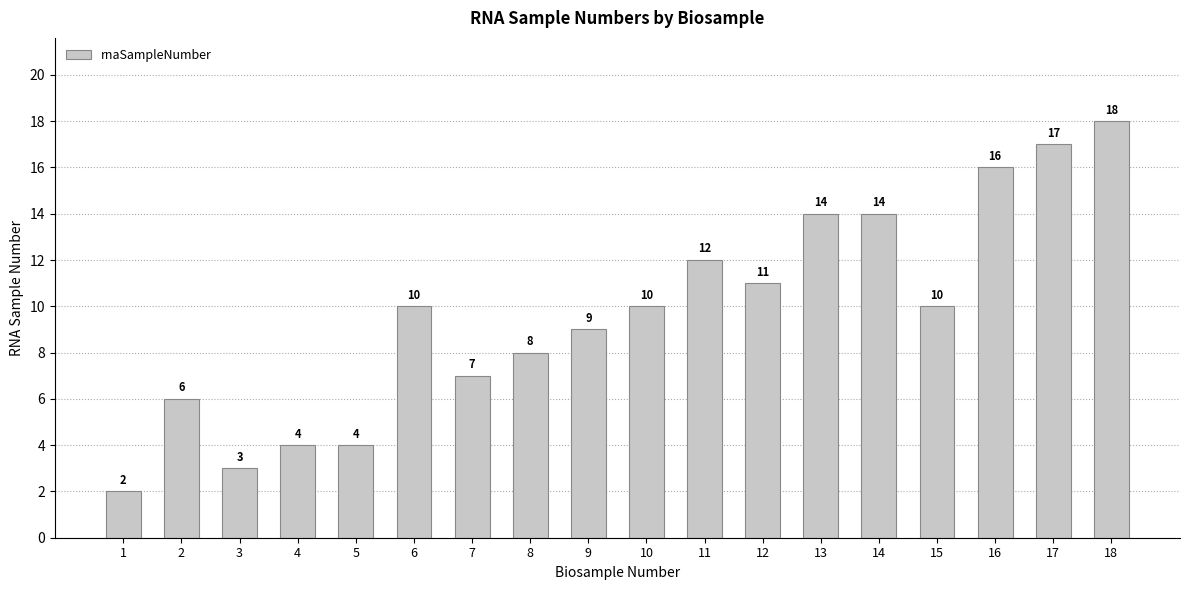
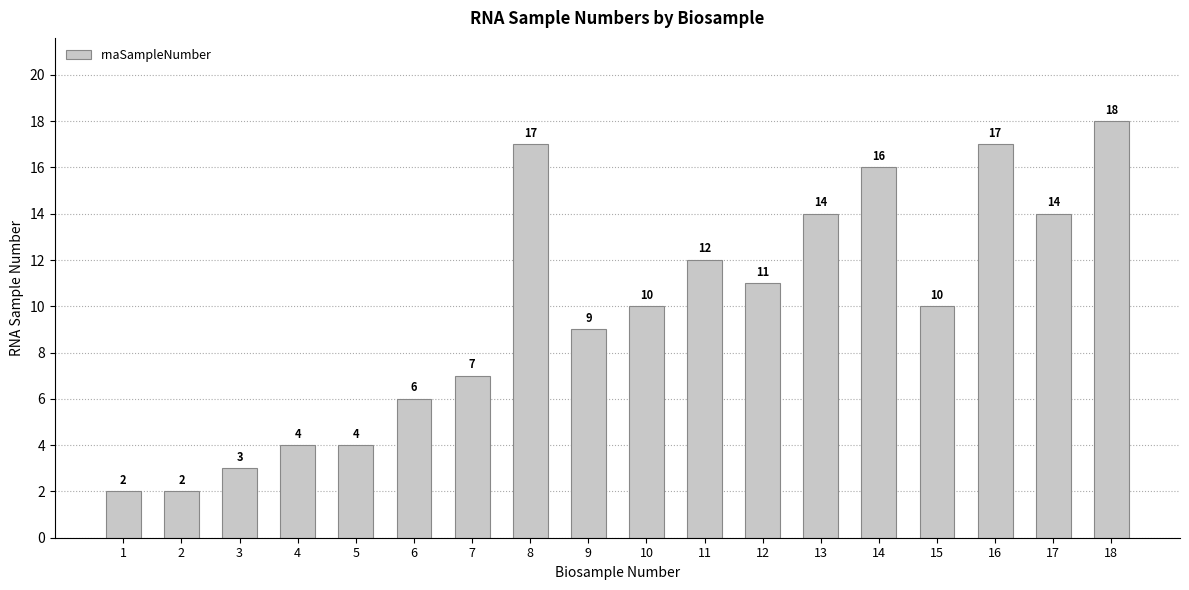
2: 6 -> 2
6: 10 -> 6
8: 8 -> 17
14: 14 -> 16
16: 16 -> 17
17: 17 -> 14
